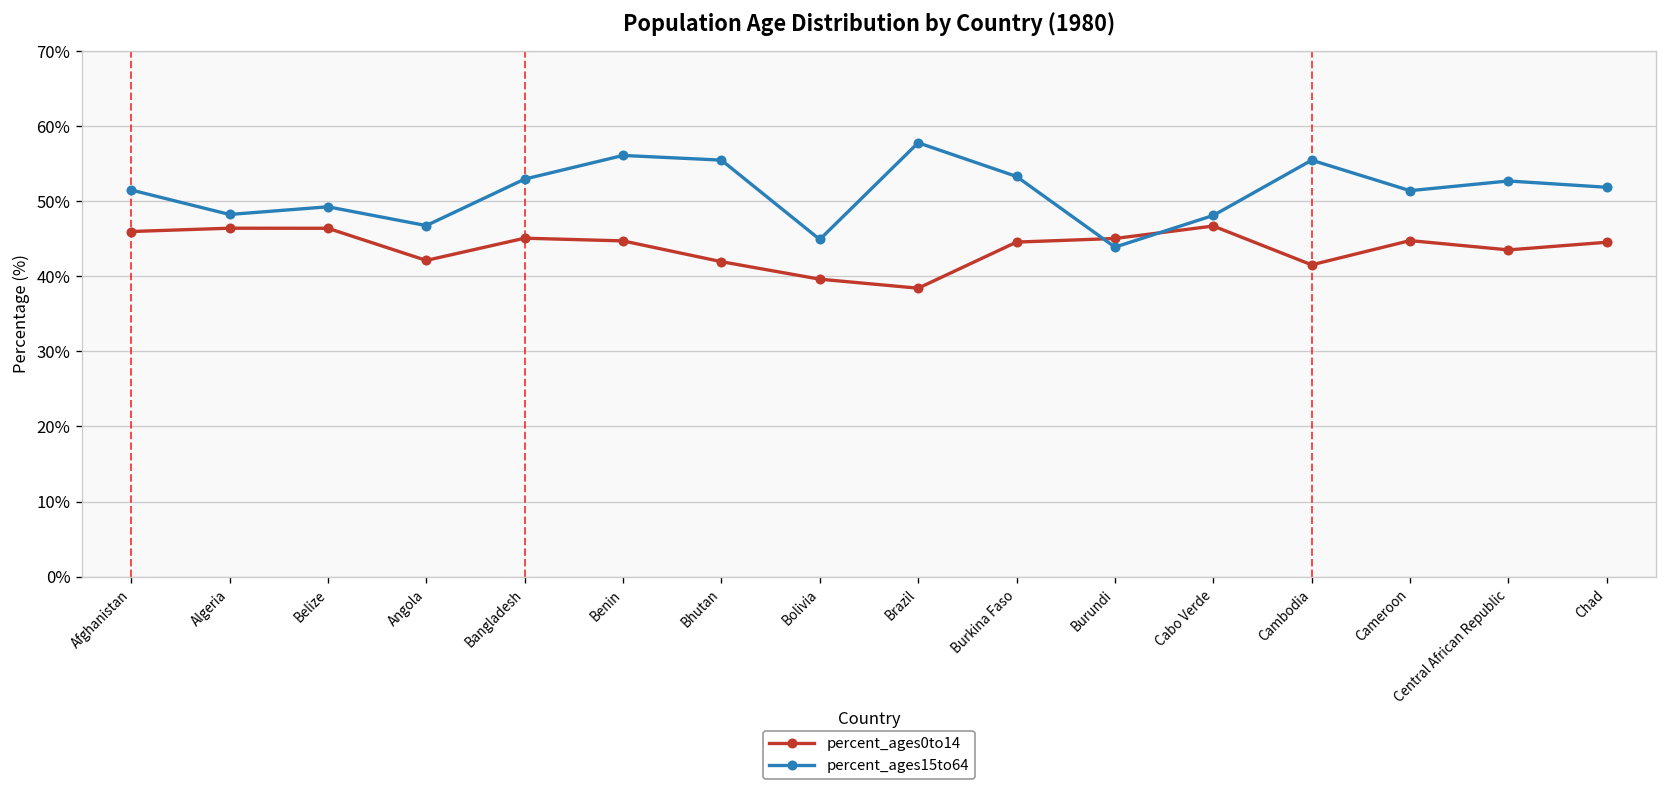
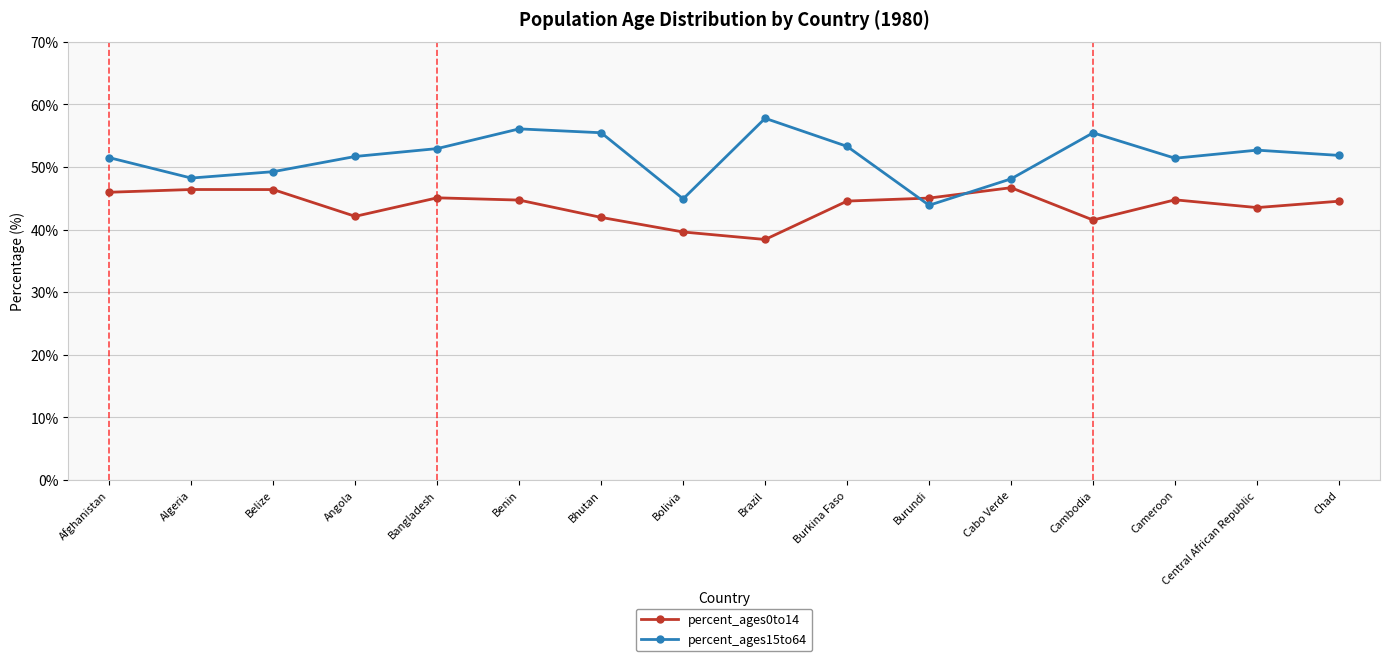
percent_ages15to64, Angola: 47% -> 52%
